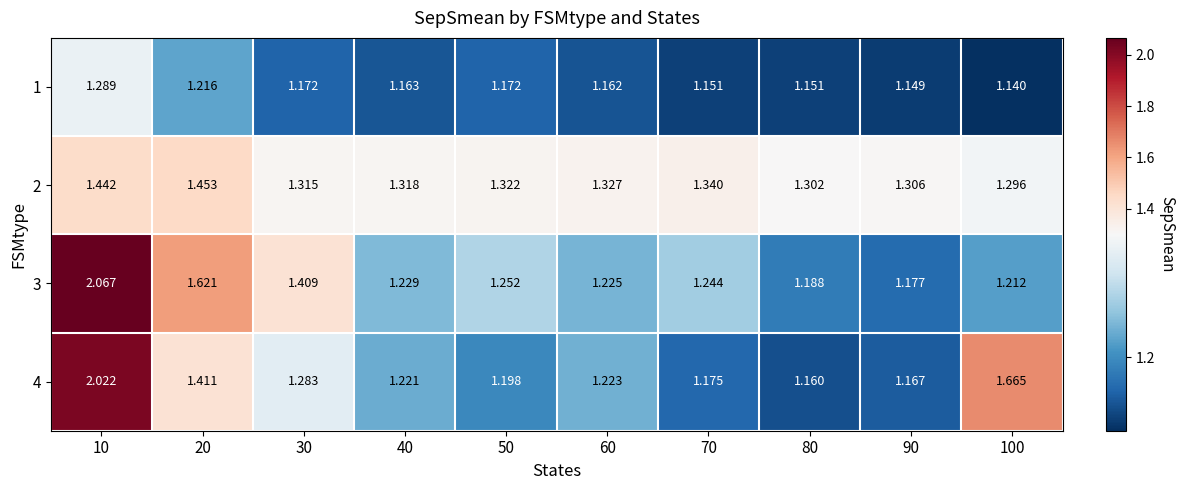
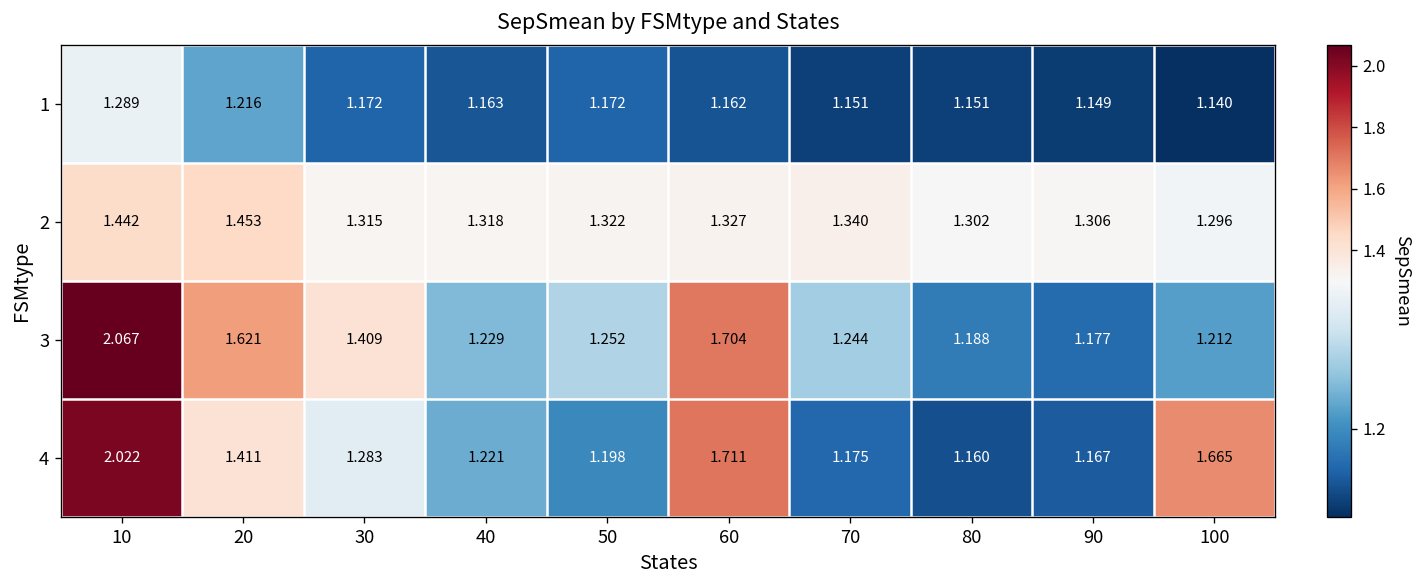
3, 60: 1.225 -> 1.704
4, 60: 1.223 -> 1.711
